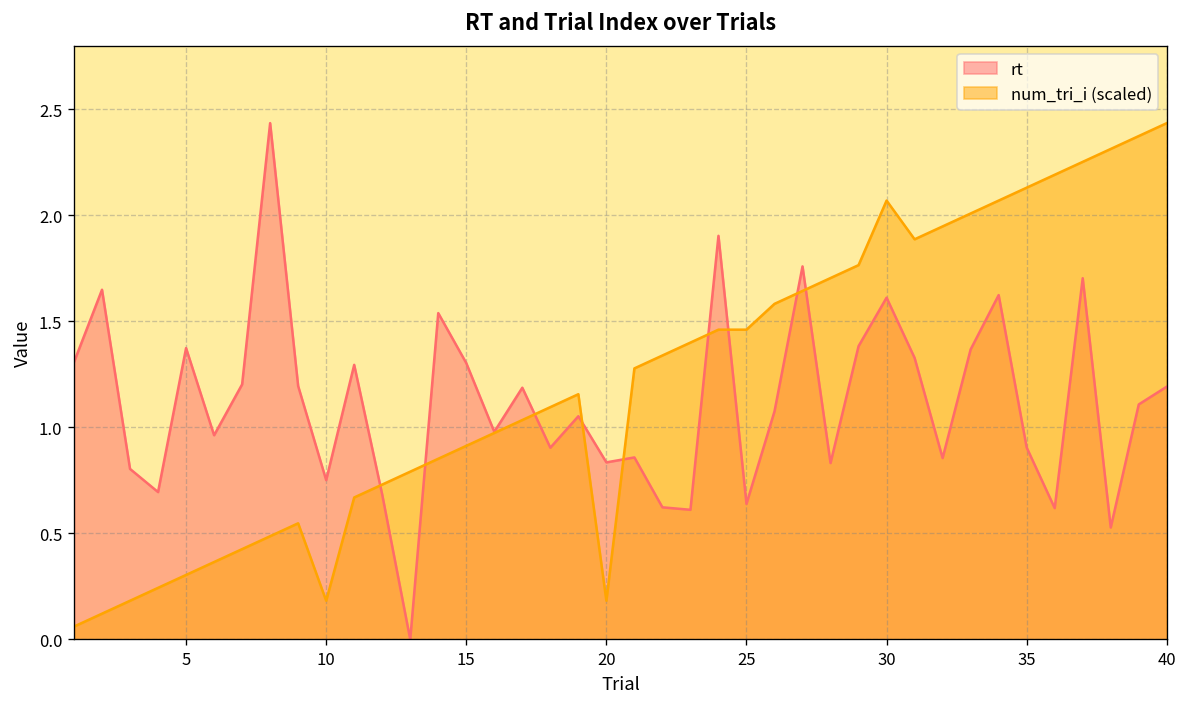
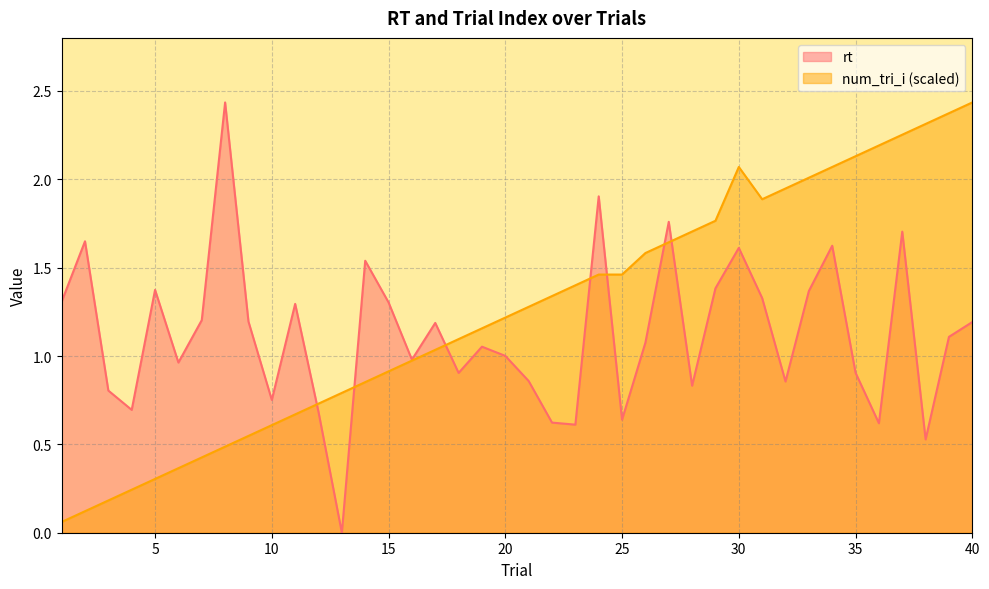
num_tri_i (scaled), 10: 0.18 -> 0.61
rt, 20: 0.84 -> 1.00
num_tri_i (scaled), 20: 0.18 -> 1.22
